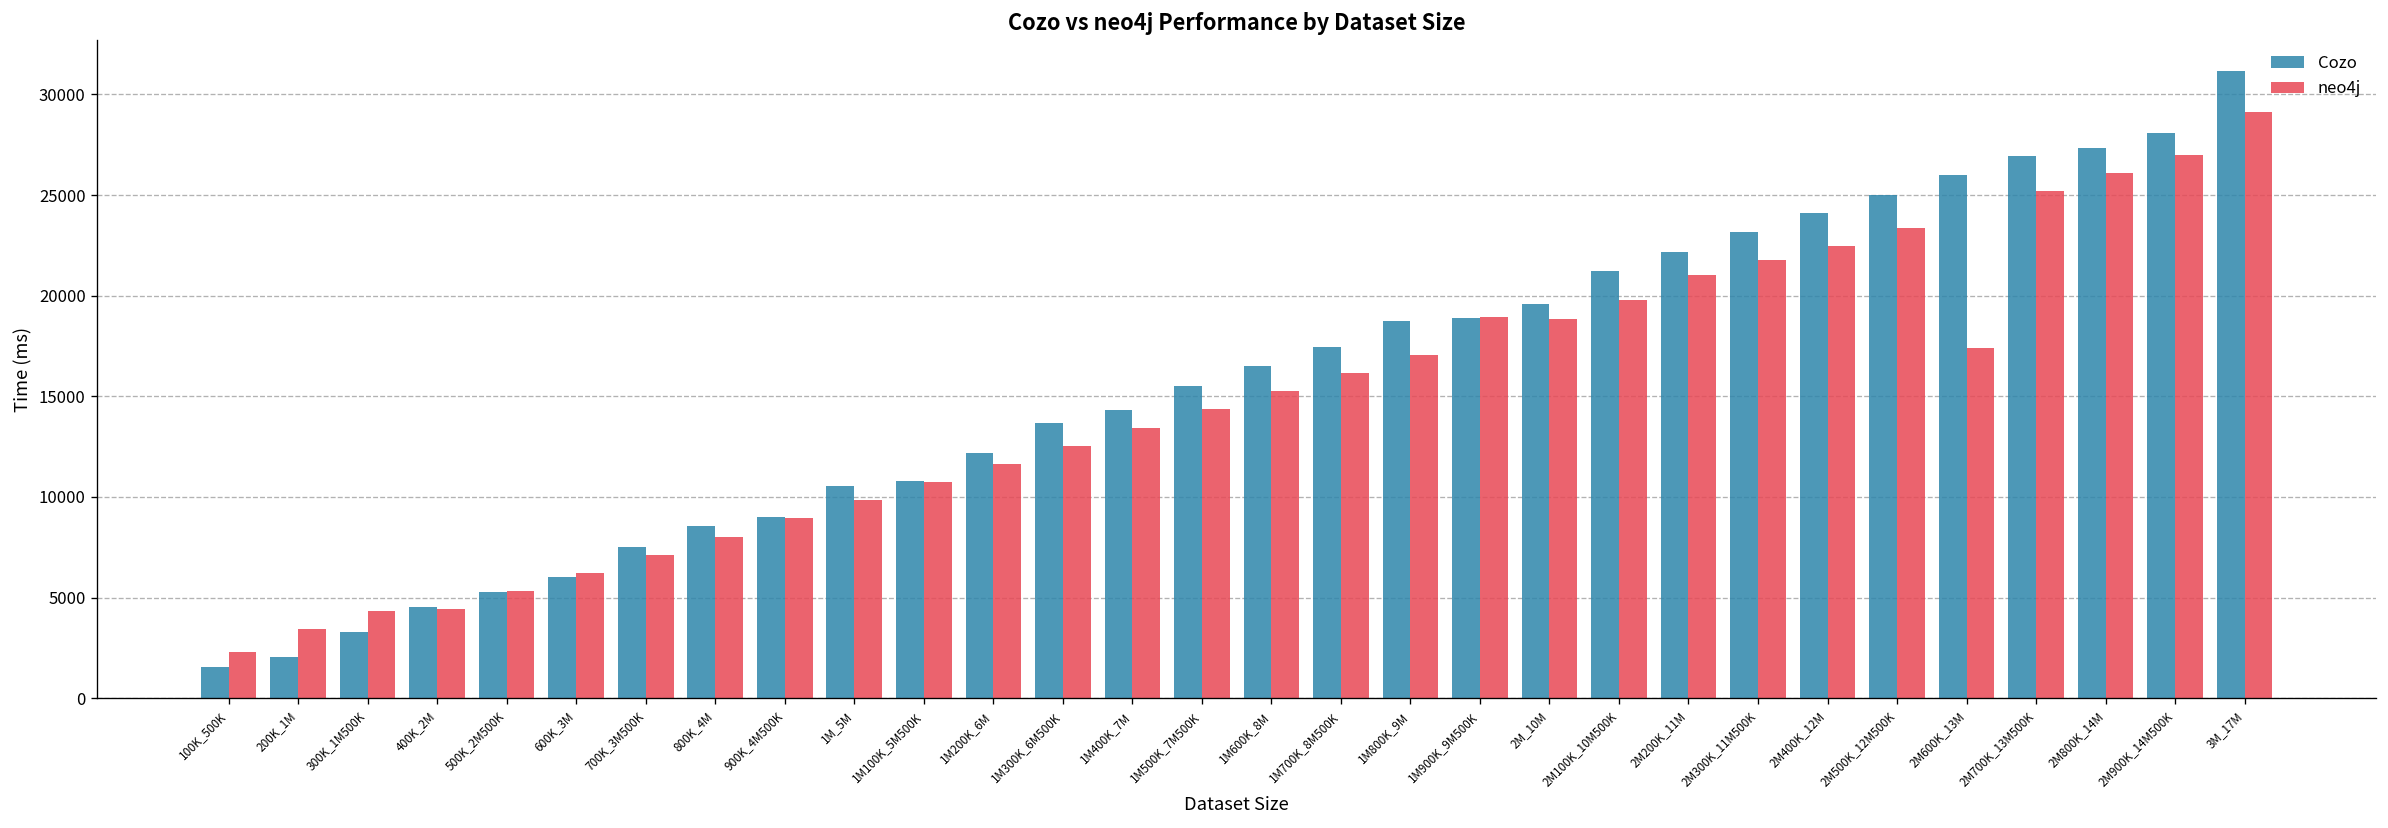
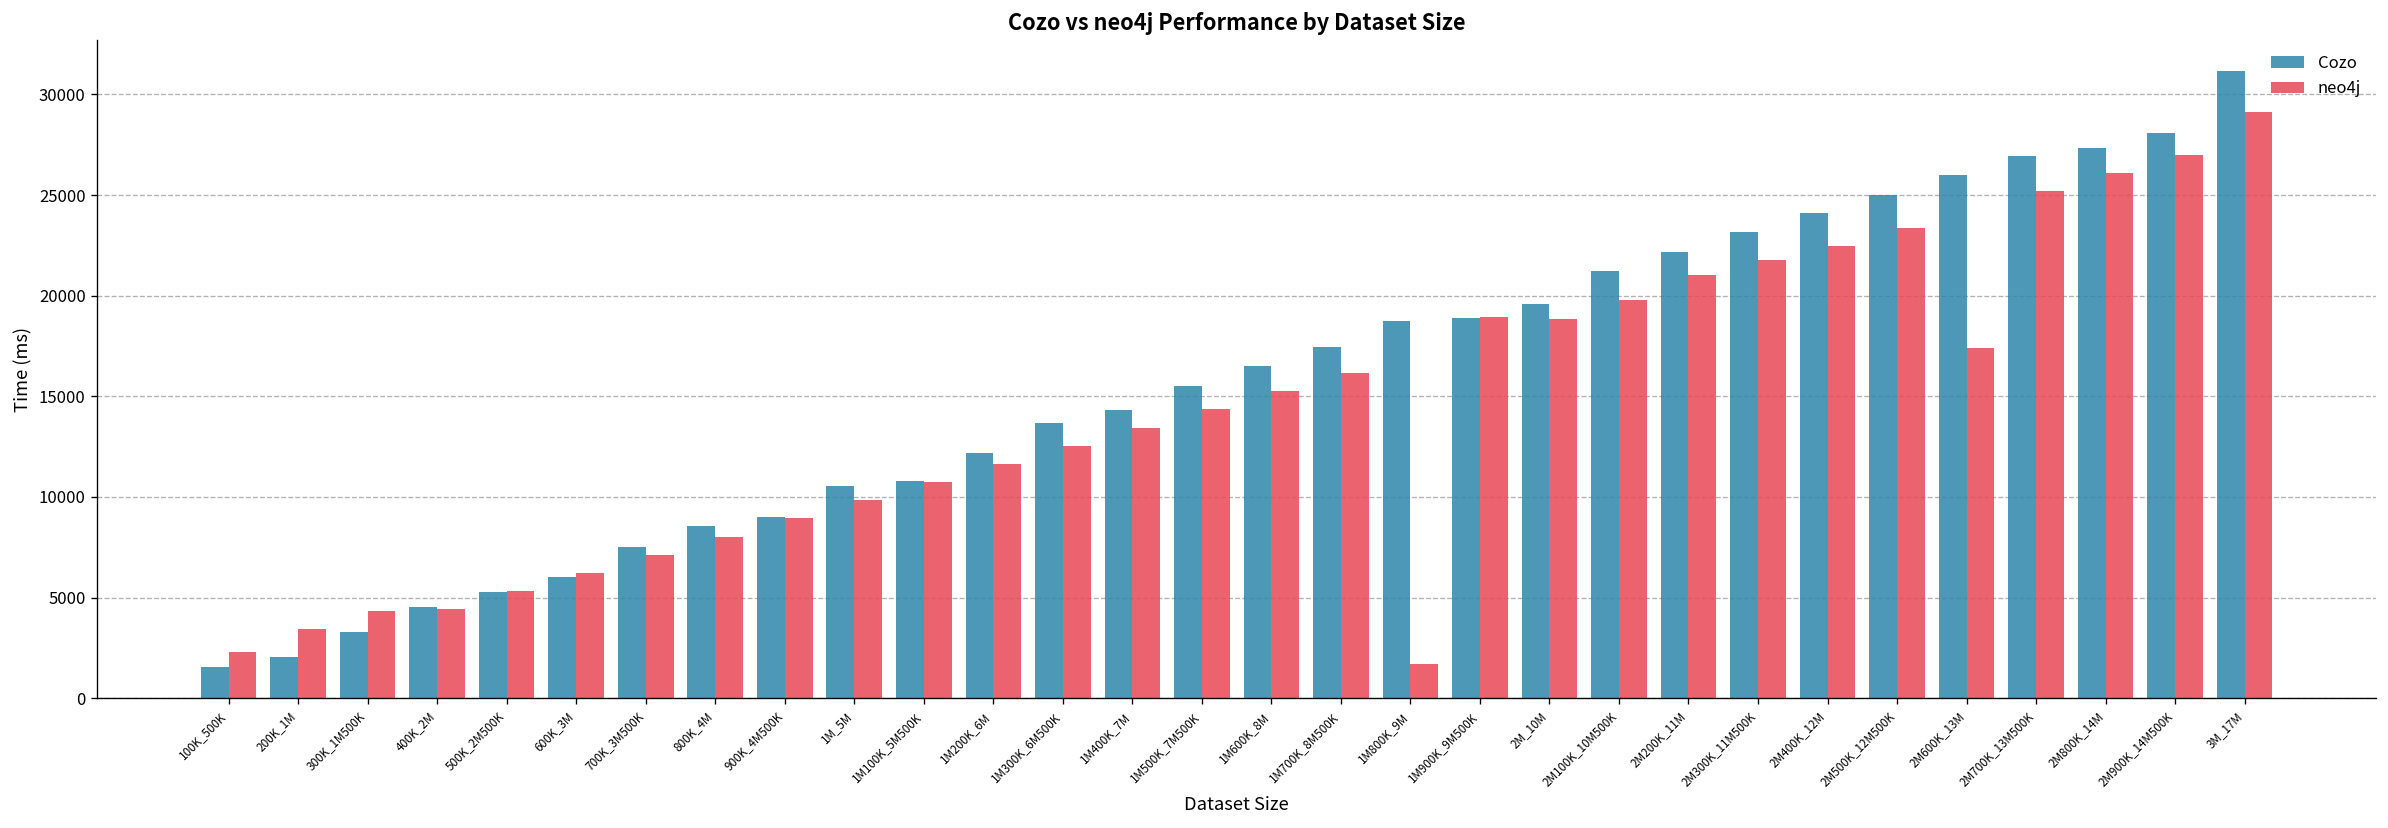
neo4j, 1M800K_9M: 17100 -> 1700
